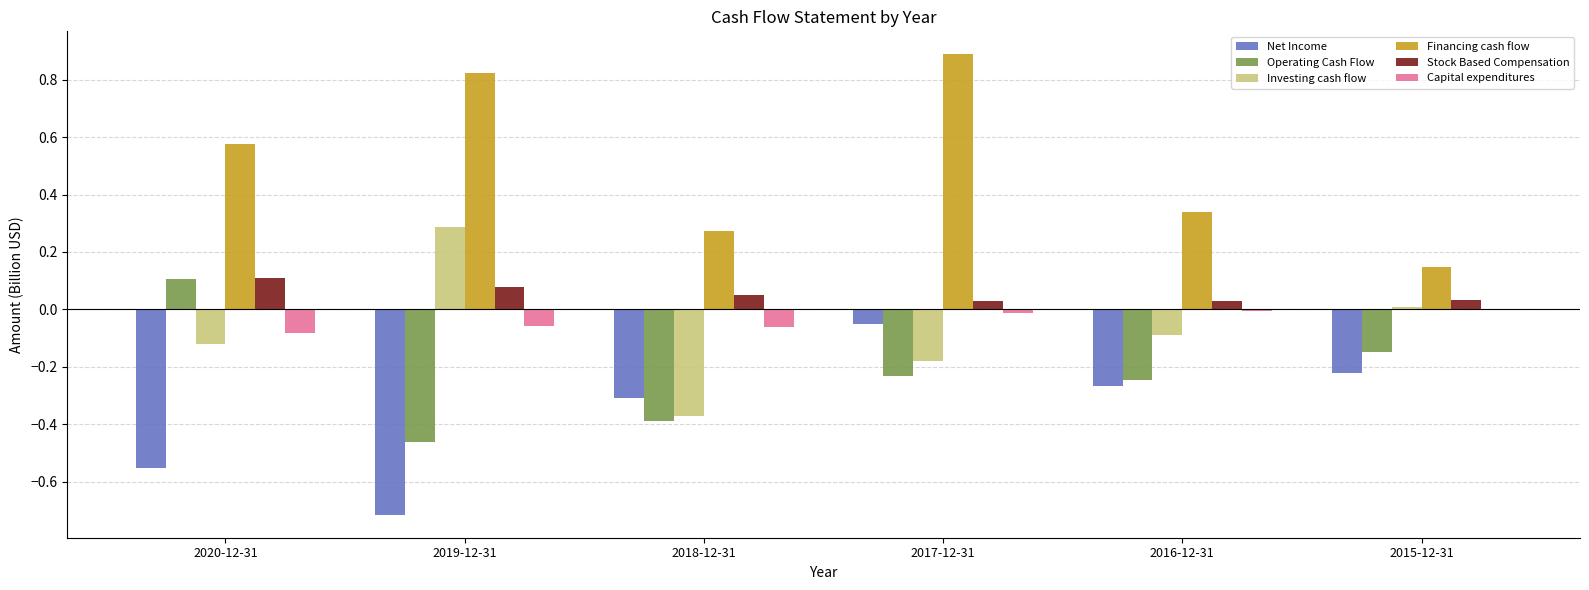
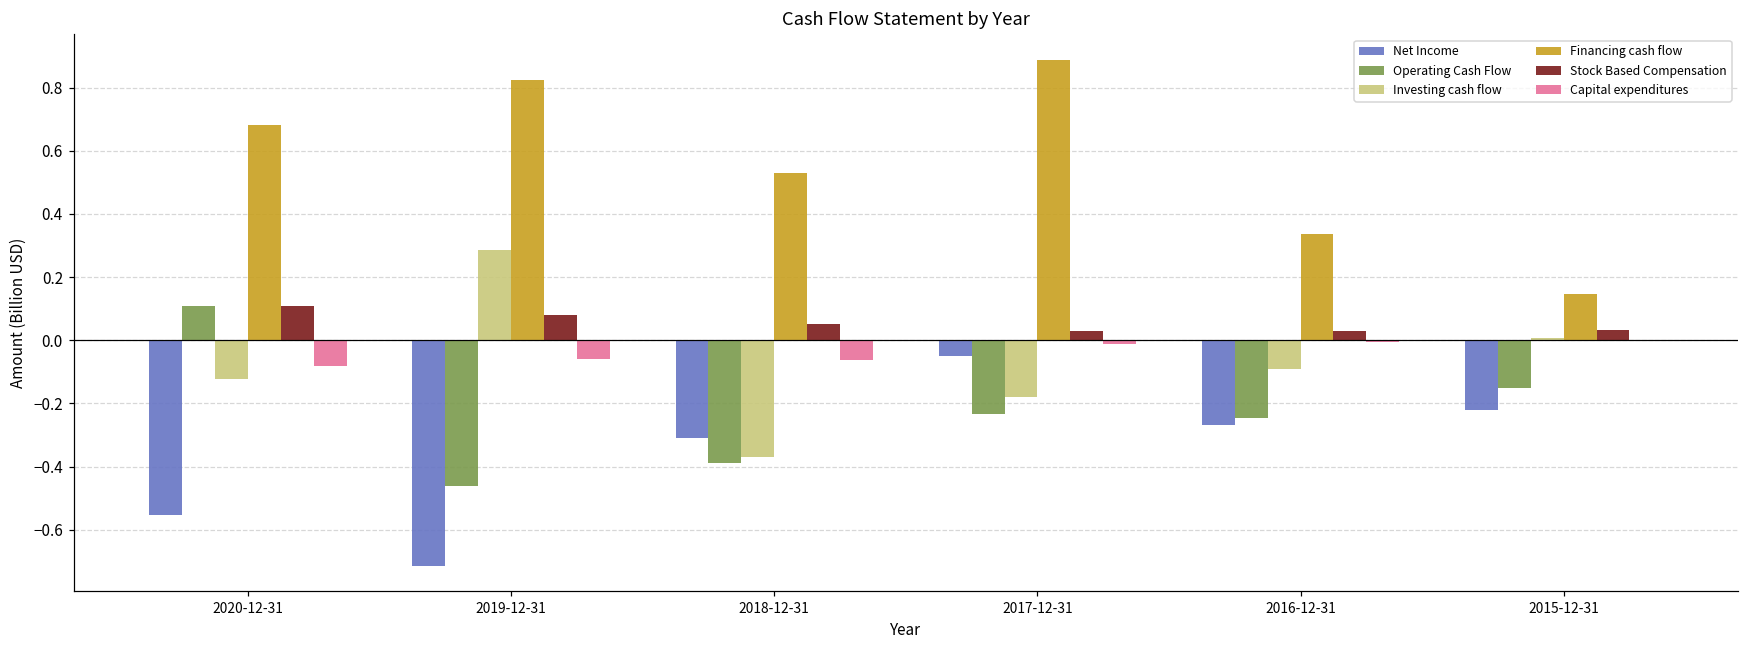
Financing cash flow, 2020-12-31: 0.58 -> 0.68
Financing cash flow, 2018-12-31: 0.27 -> 0.53
